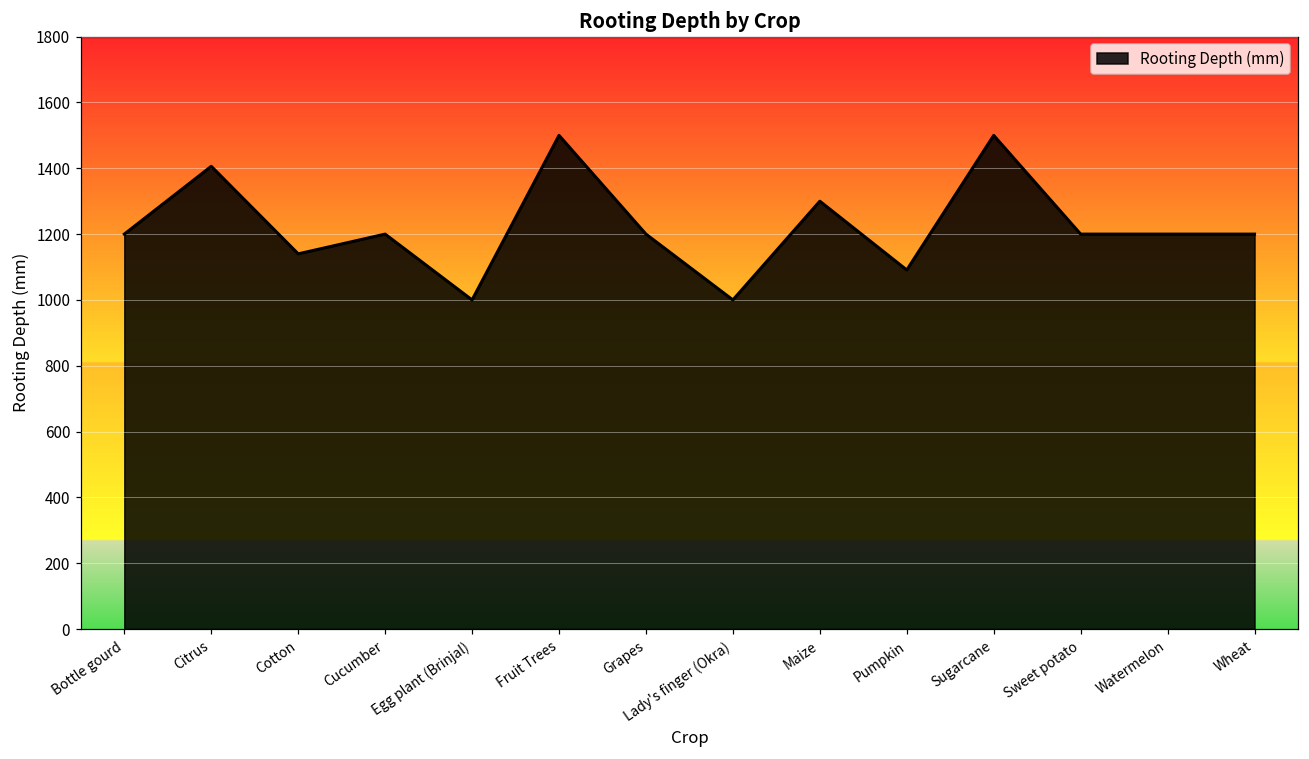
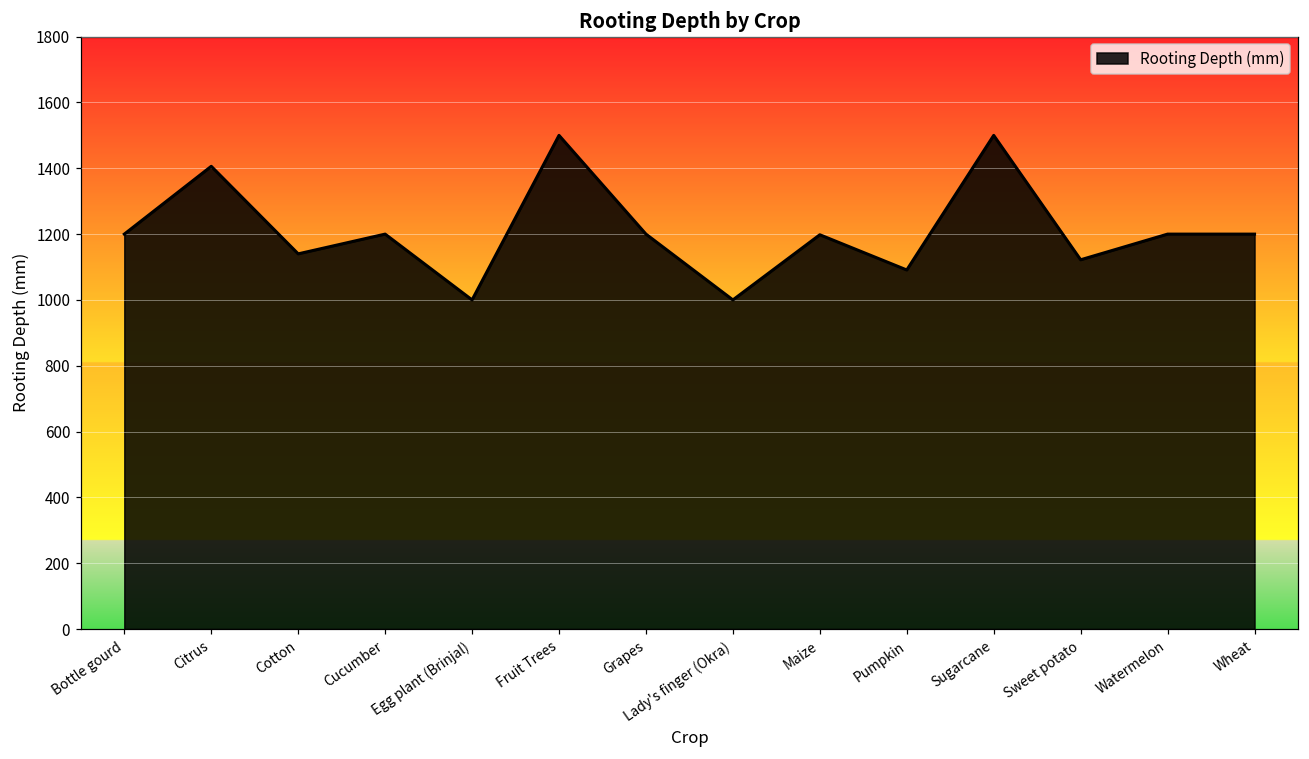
Maize: 1300 -> 1200
Sweet potato: 1200 -> 1120
